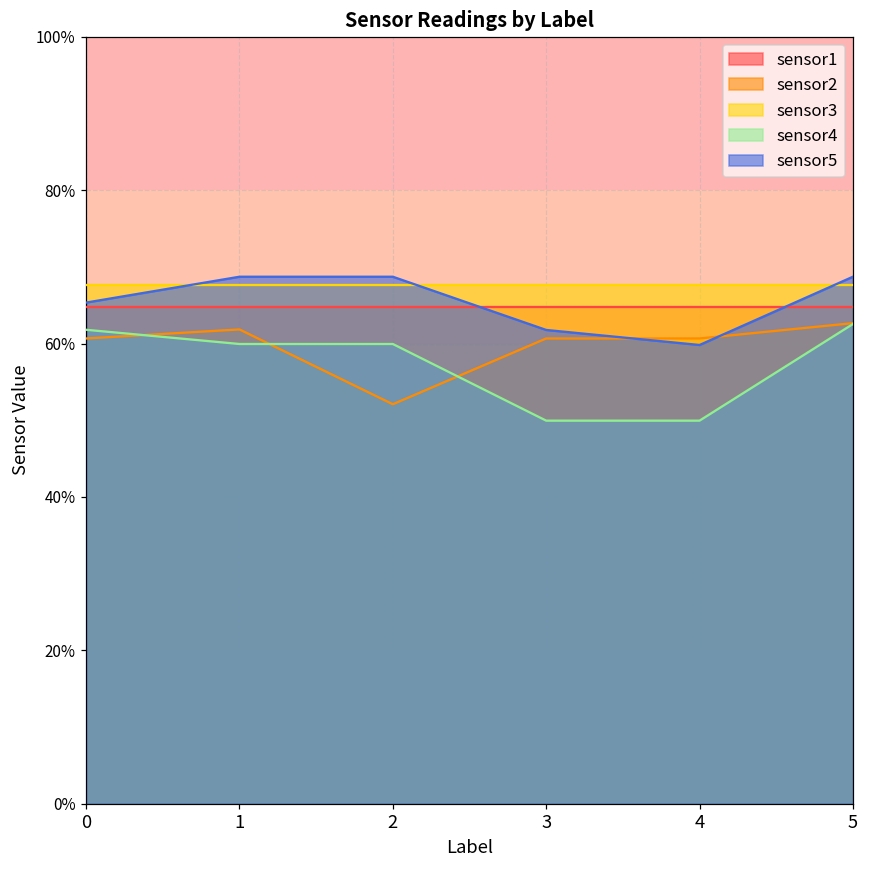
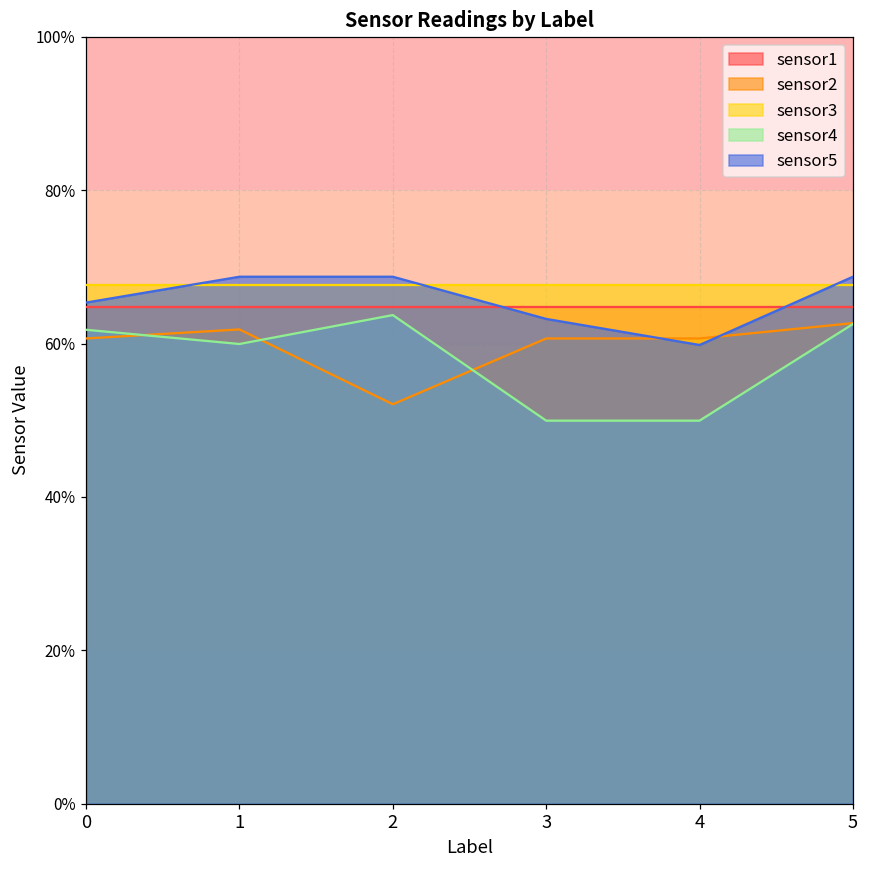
sensor4, 2: 60% -> 64%
sensor5, 3: 62% -> 63%
